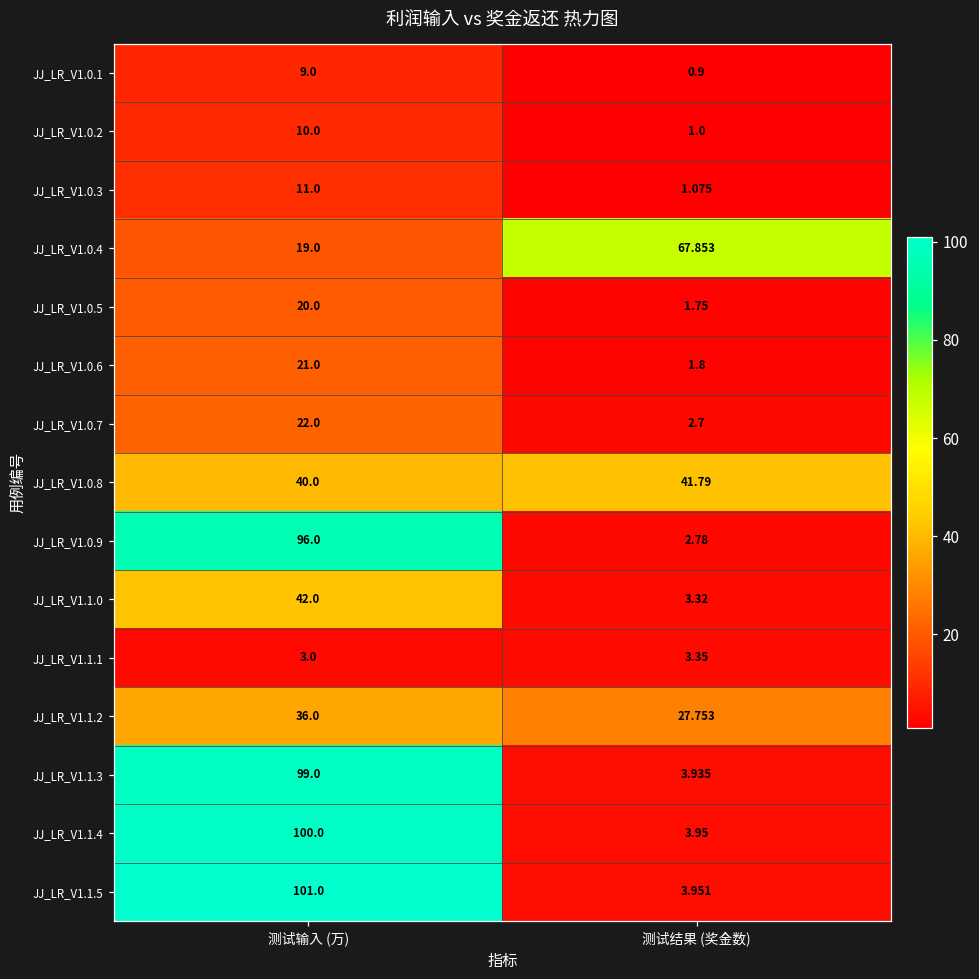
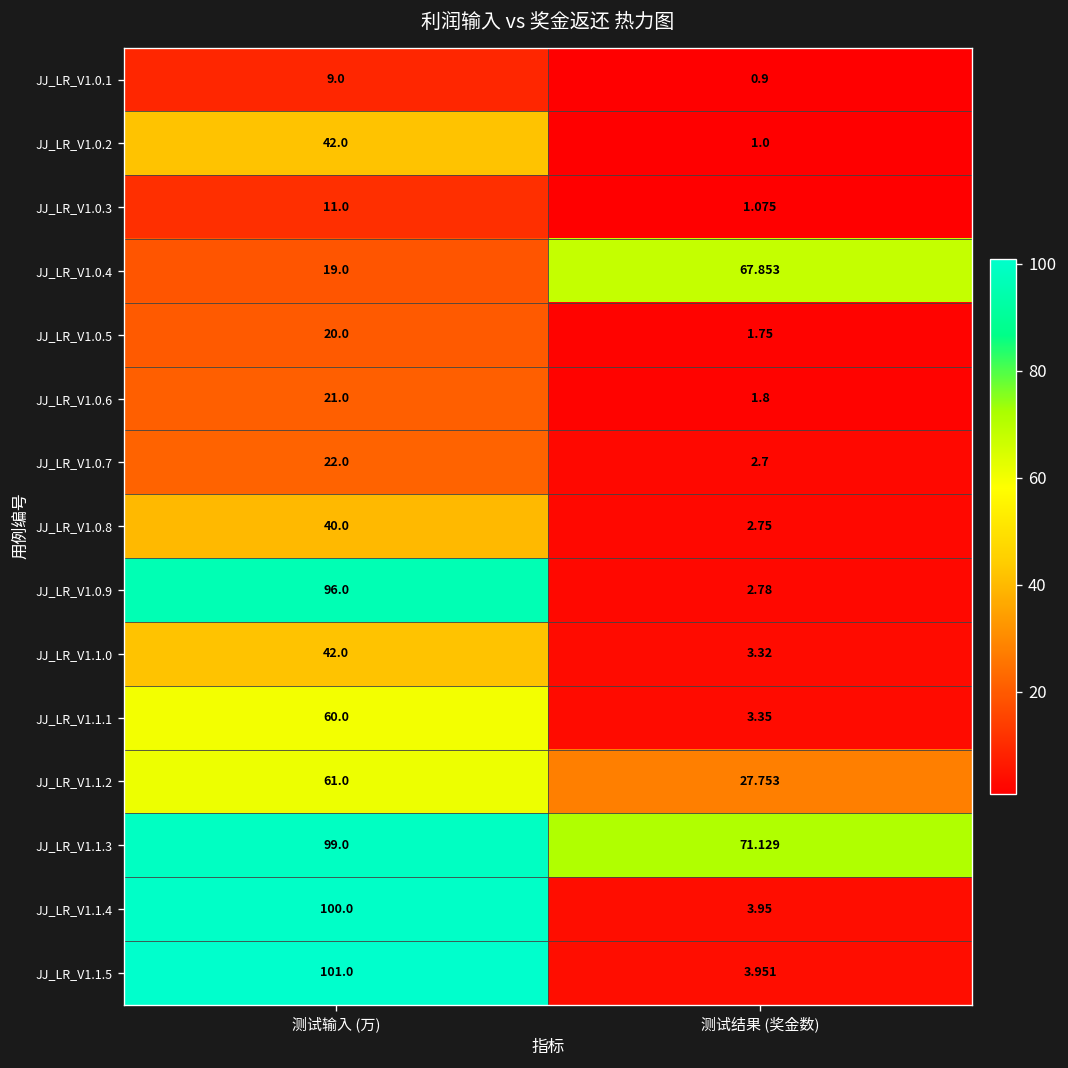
JJ_LR_V1.0.2, 测试输入 (万): 10.0 -> 42.0
JJ_LR_V1.0.8, 测试结果 (奖金数): 41.79 -> 2.75
JJ_LR_V1.1.1, 测试输入 (万): 3.0 -> 60.0
JJ_LR_V1.1.2, 测试输入 (万): 36.0 -> 61.0
JJ_LR_V1.1.3, 测试结果 (奖金数): 3.935 -> 71.129
